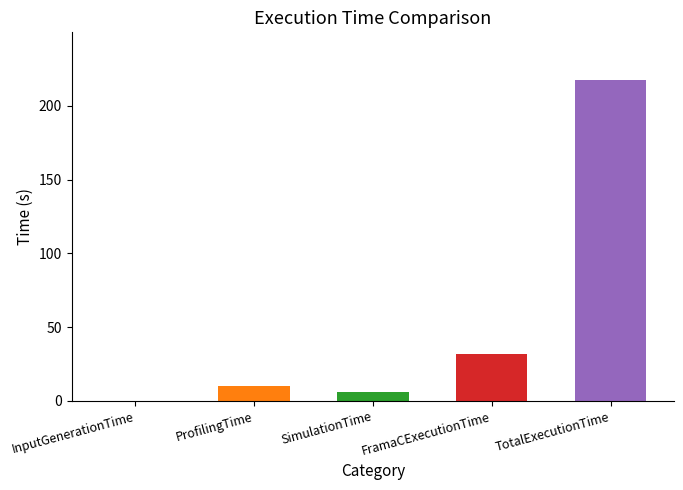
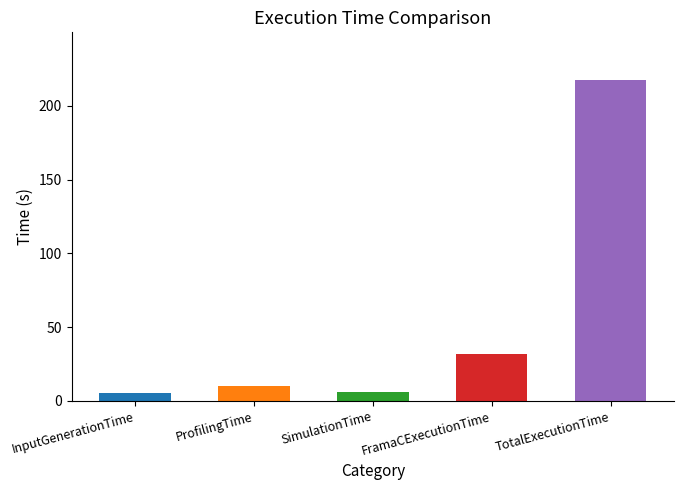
InputGenerationTime: 0 -> 5
